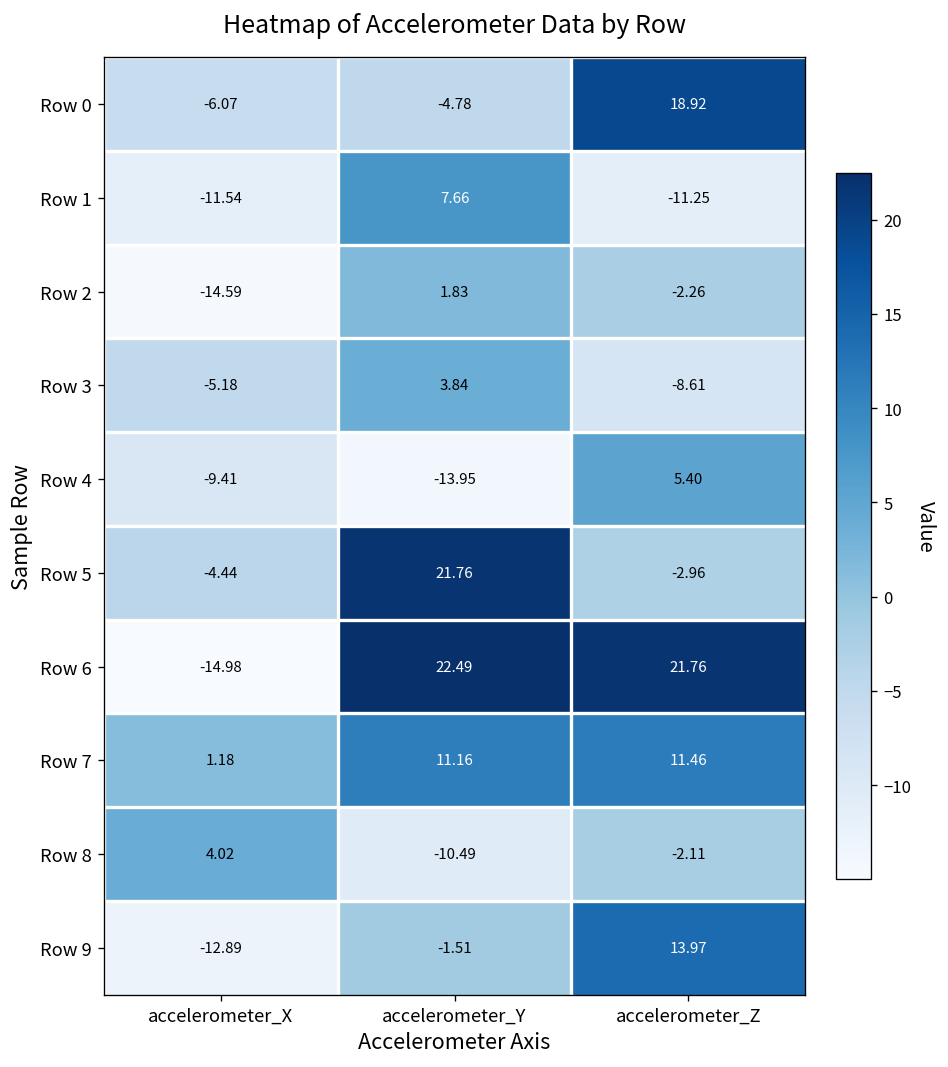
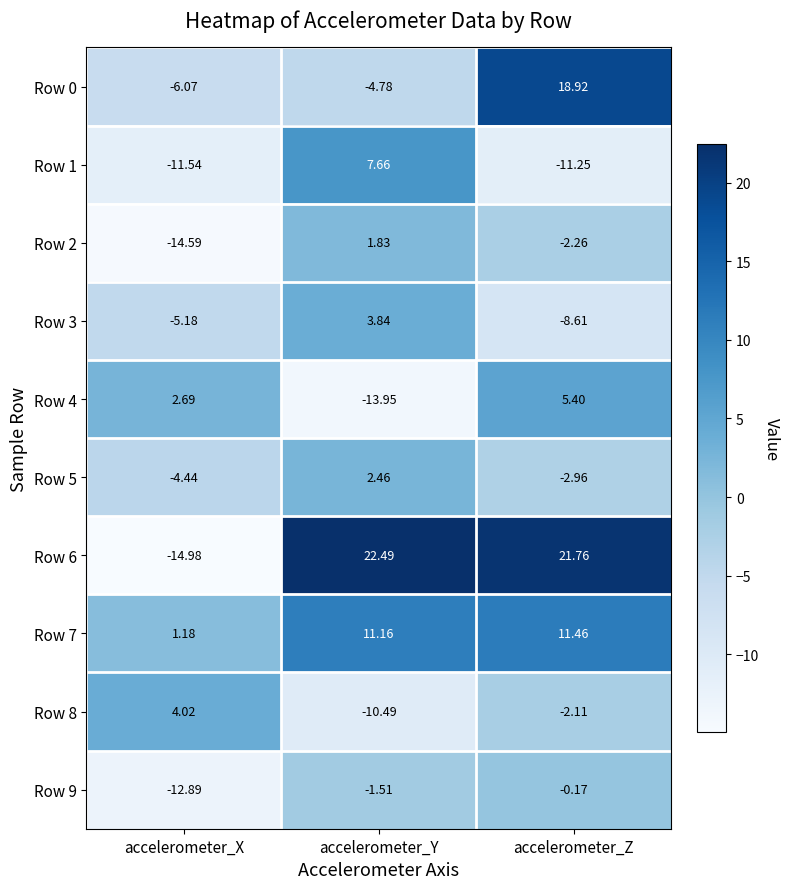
Row 4, accelerometer_X: -9.41 -> 2.69
Row 5, accelerometer_Y: 21.76 -> 2.46
Row 9, accelerometer_Z: 13.97 -> -0.17
